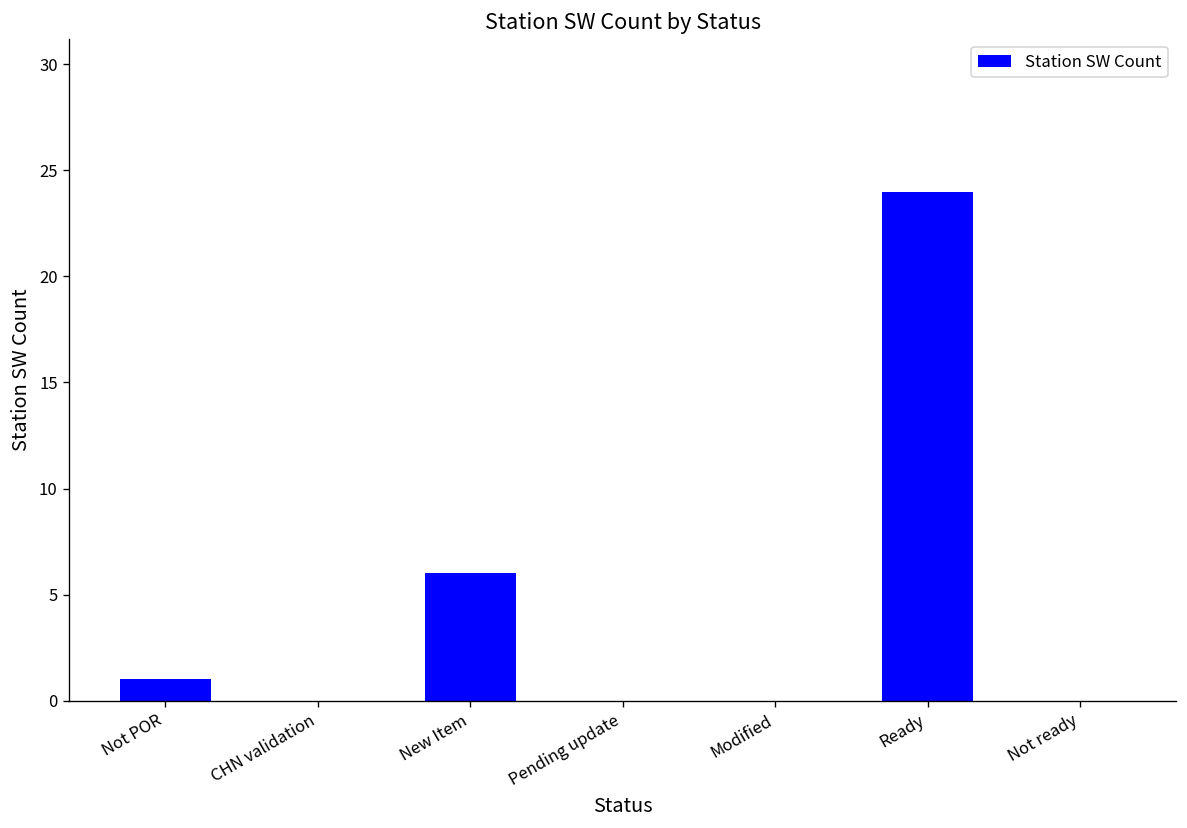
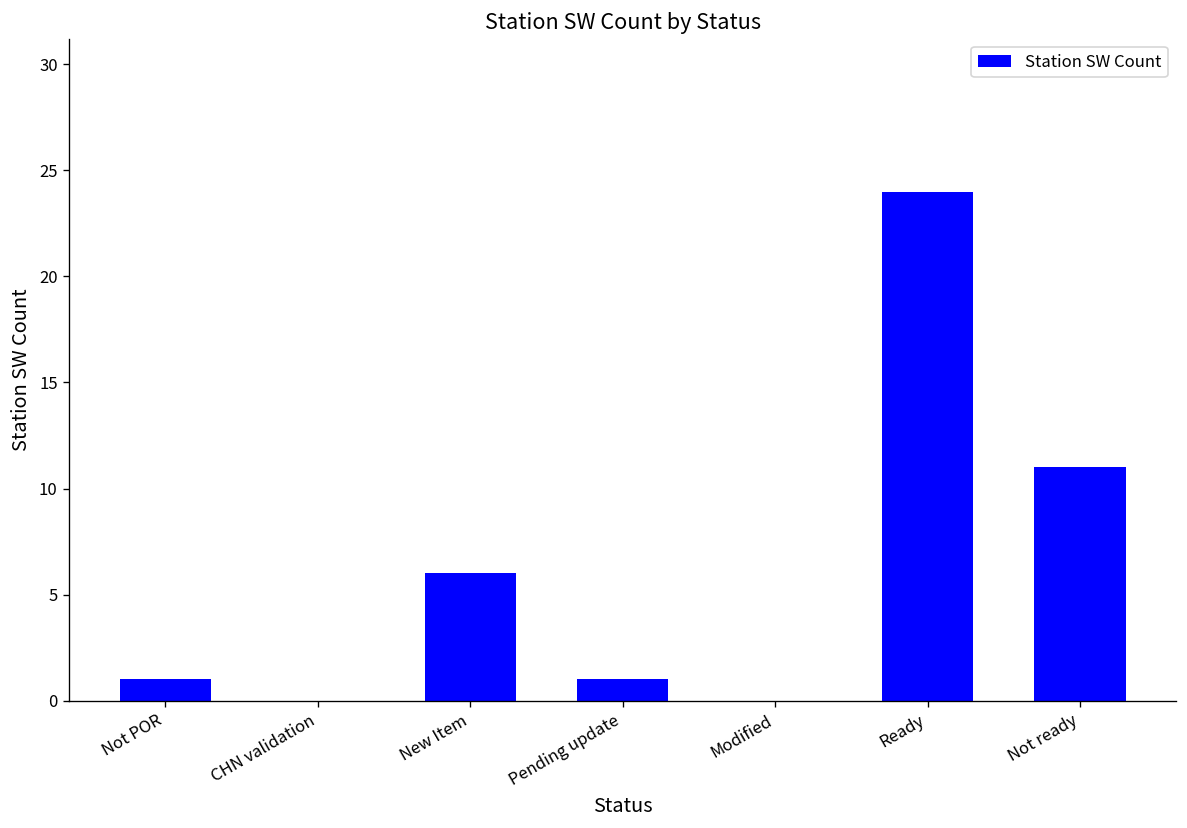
Pending update: 0 -> 1
Not ready: 0 -> 11
